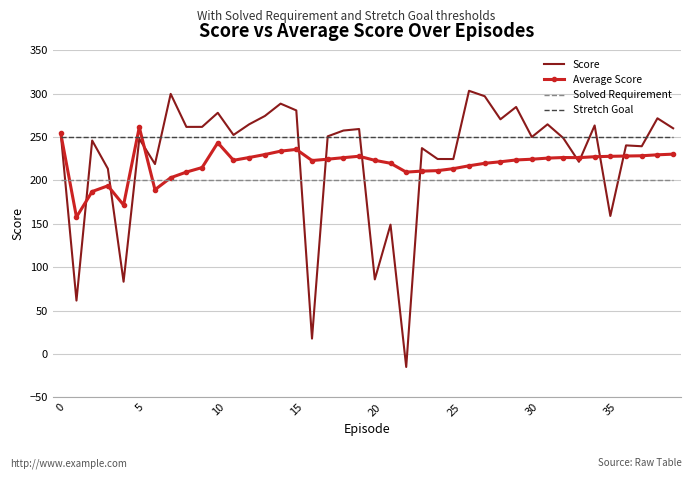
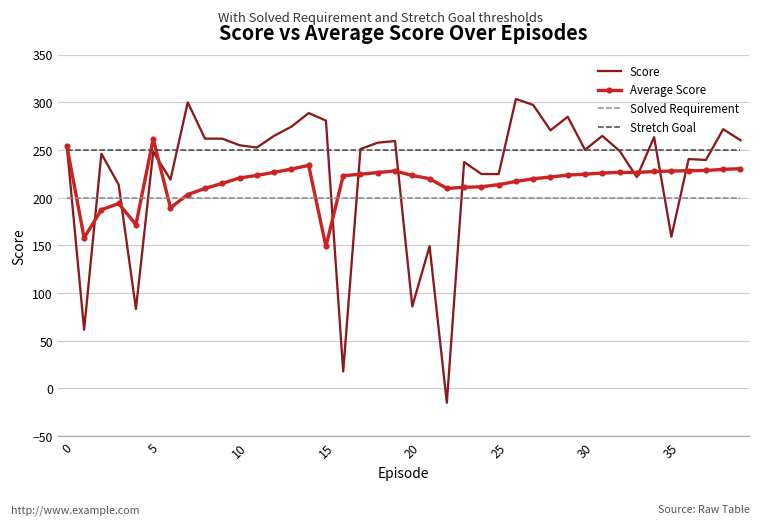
Score, 10: 280 -> 250
Average Score, 10: 240 -> 220
Average Score, 15: 240 -> 150
